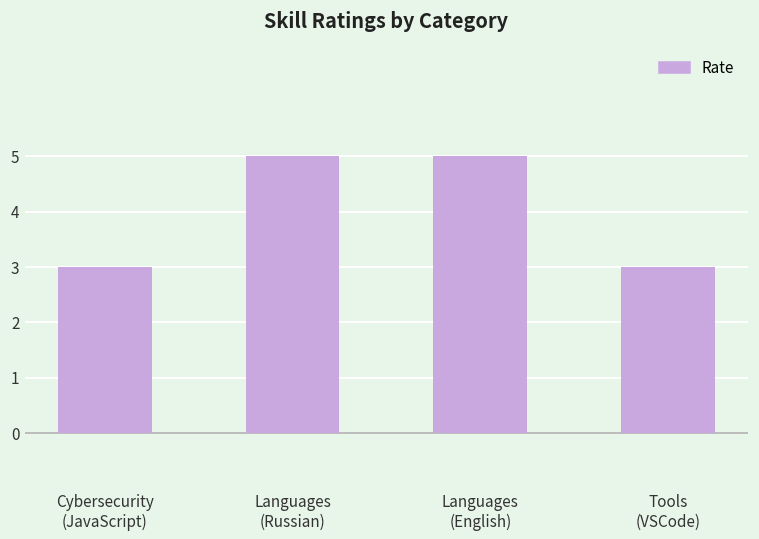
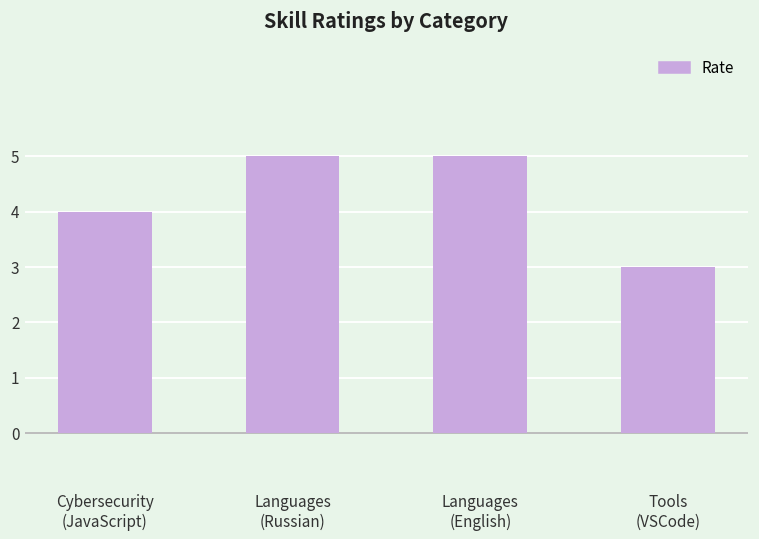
Cybersecurity (JavaScript): 3 -> 4
